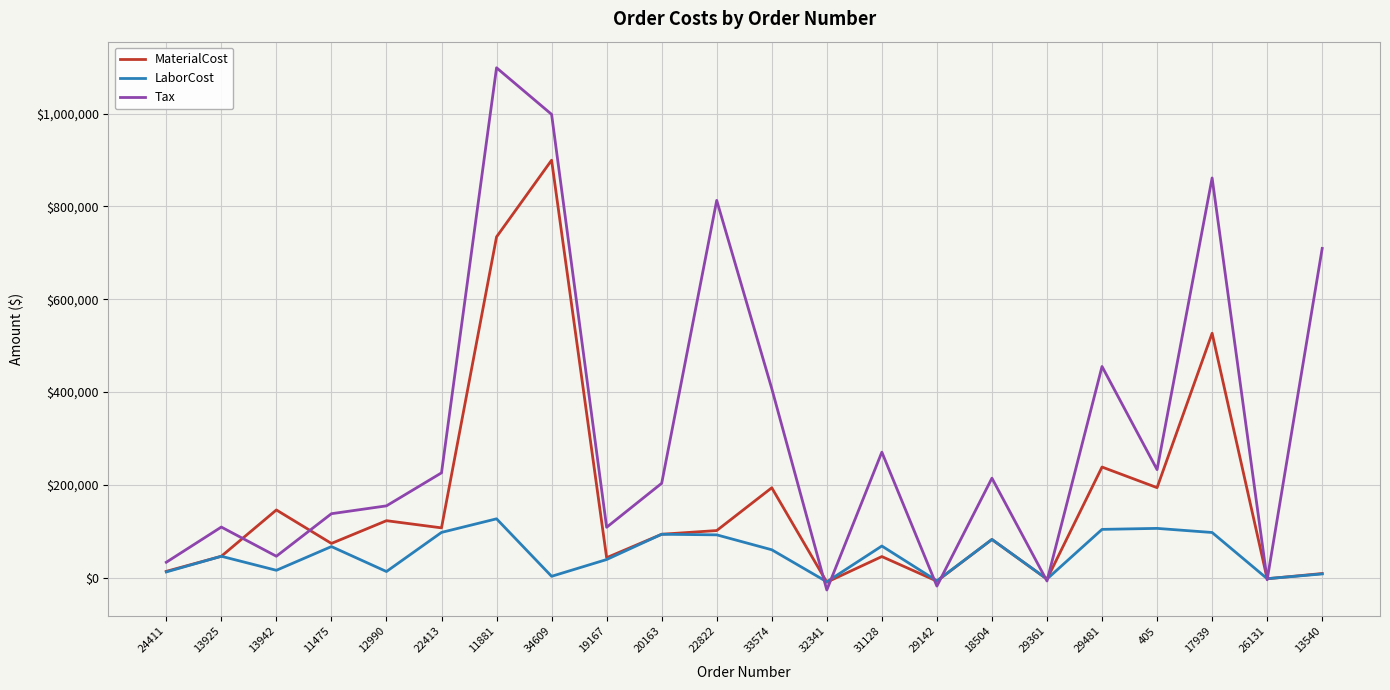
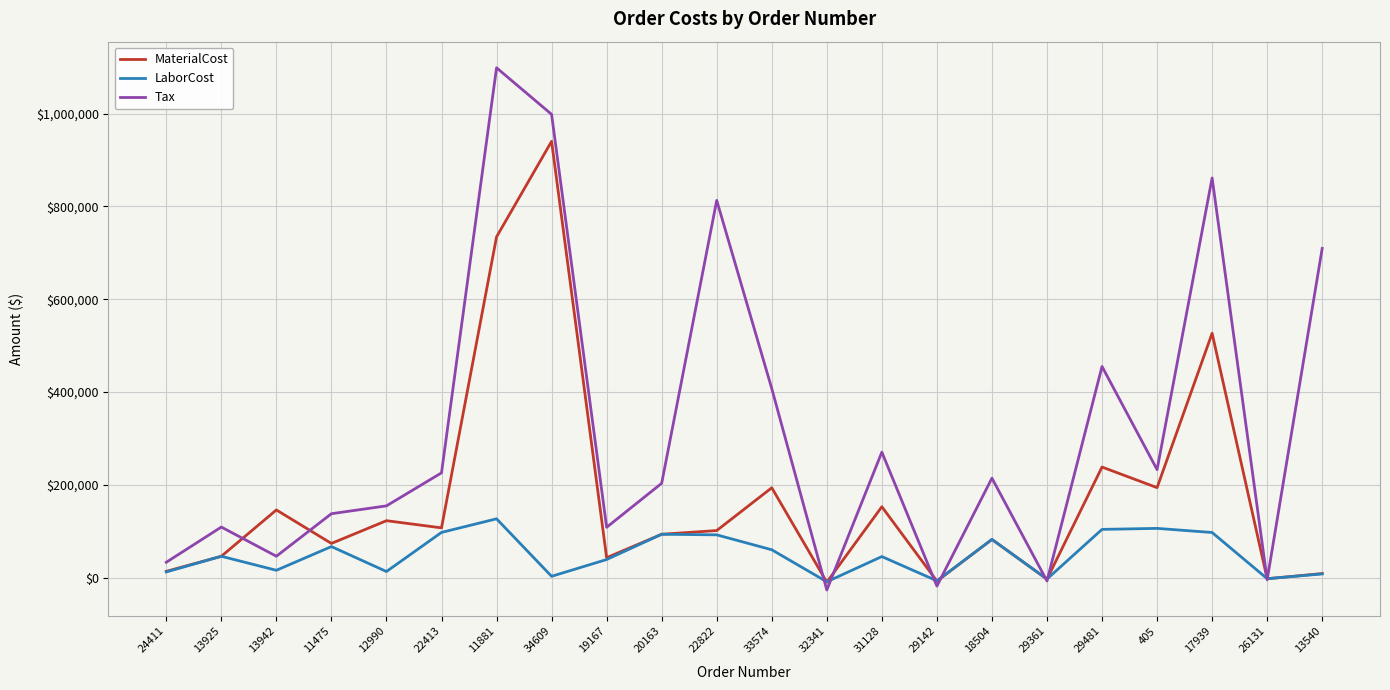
MaterialCost, 34609: $900,000 -> $940,000
MaterialCost, 31128: $50,000 -> $150,000
LaborCost, 31128: $70,000 -> $50,000
